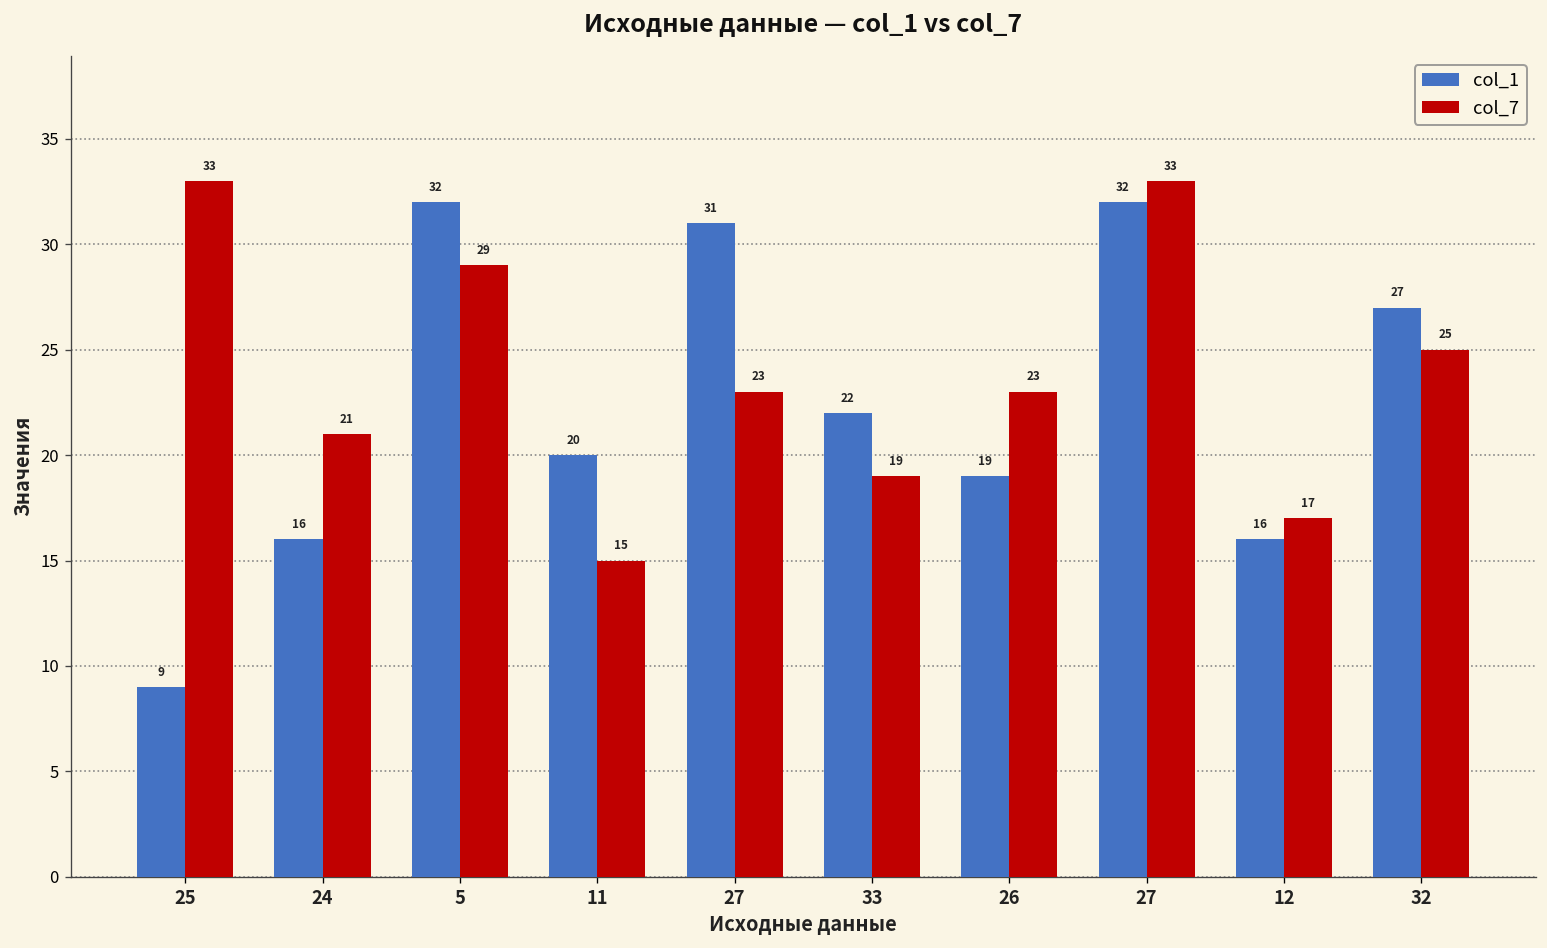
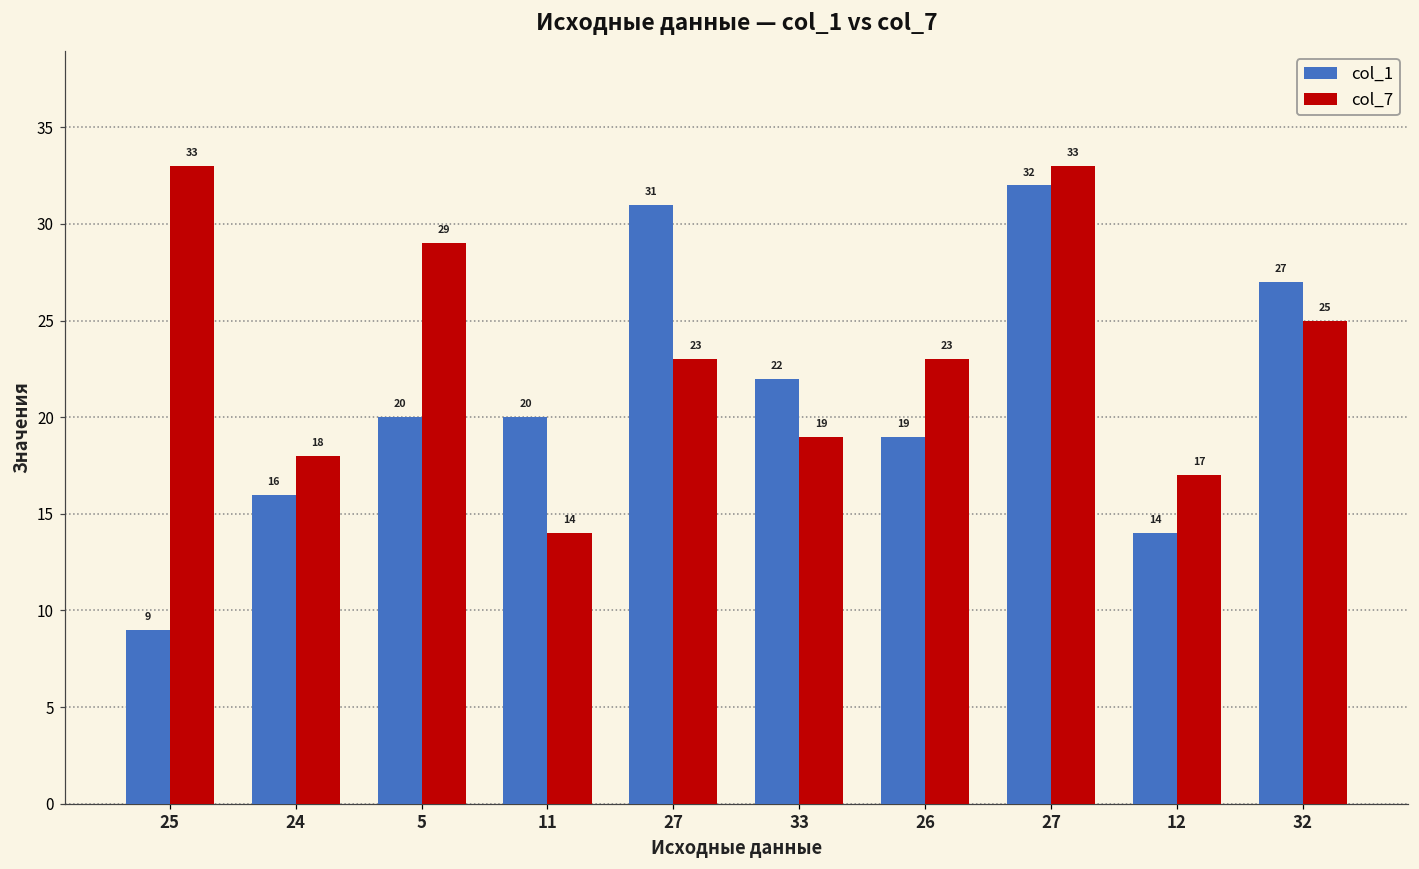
col_7, 24: 21 -> 18
col_1, 5: 32 -> 20
col_7, 11: 15 -> 14
col_1, 12: 16 -> 14
